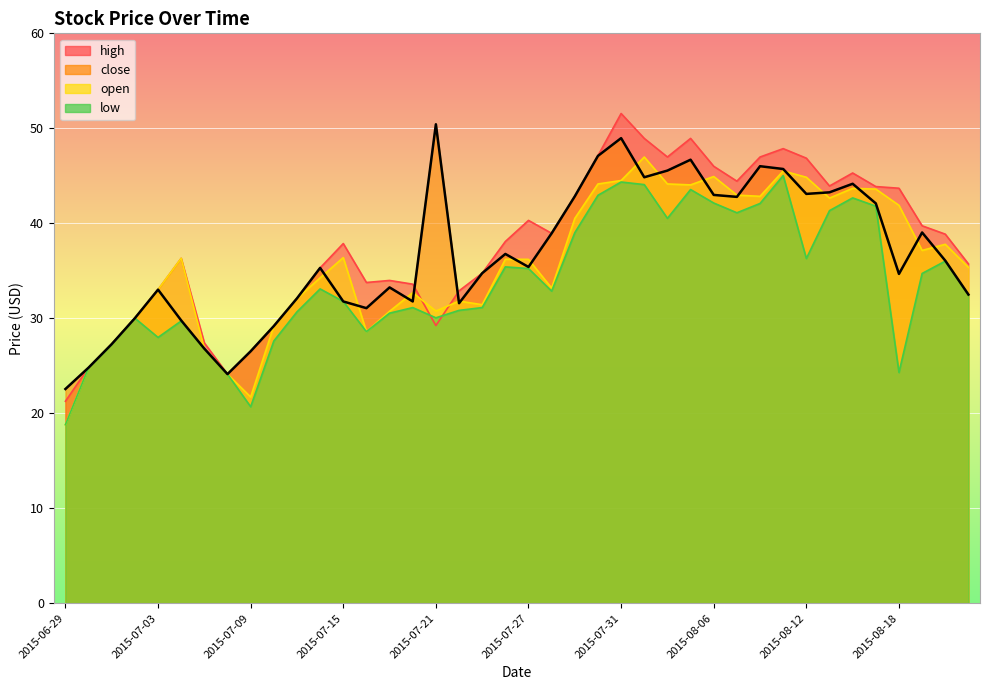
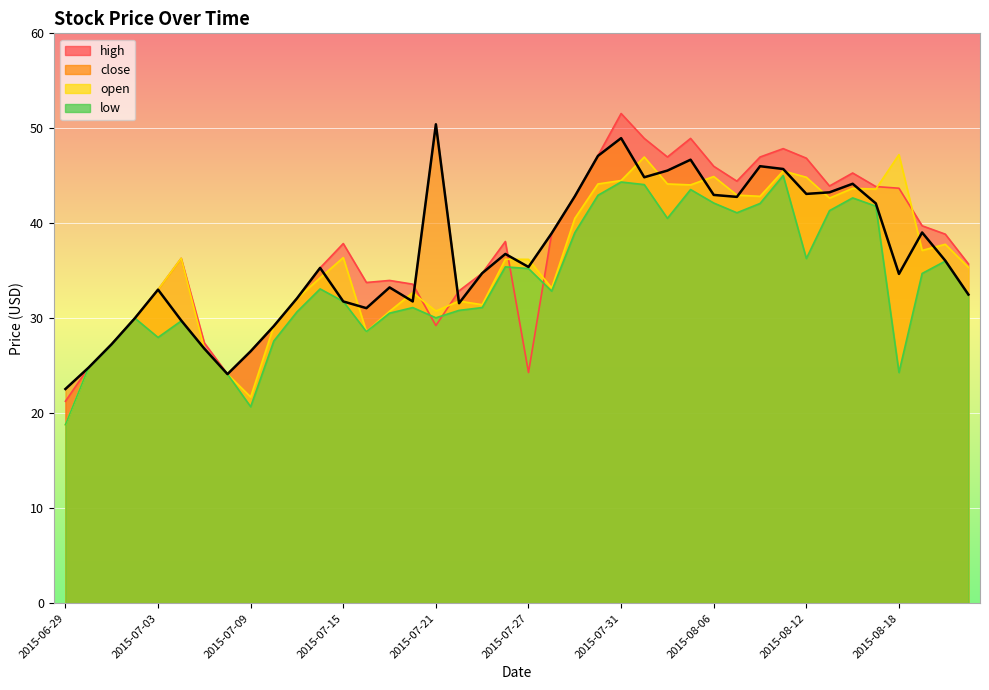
high, 2015-07-27: 40 -> 24
open, 2015-08-18: 42 -> 47
